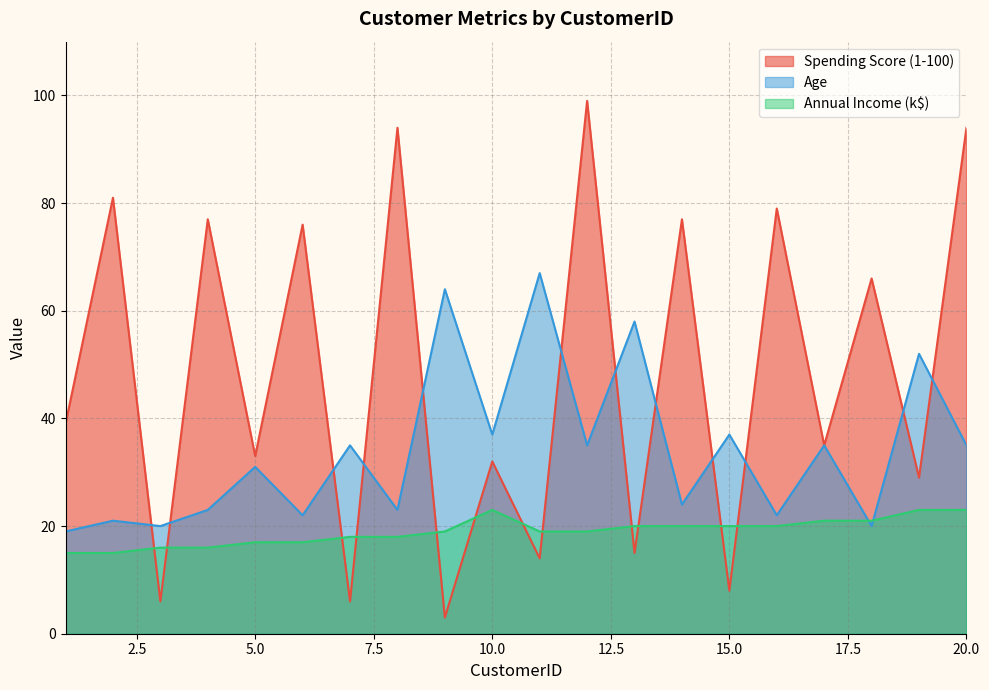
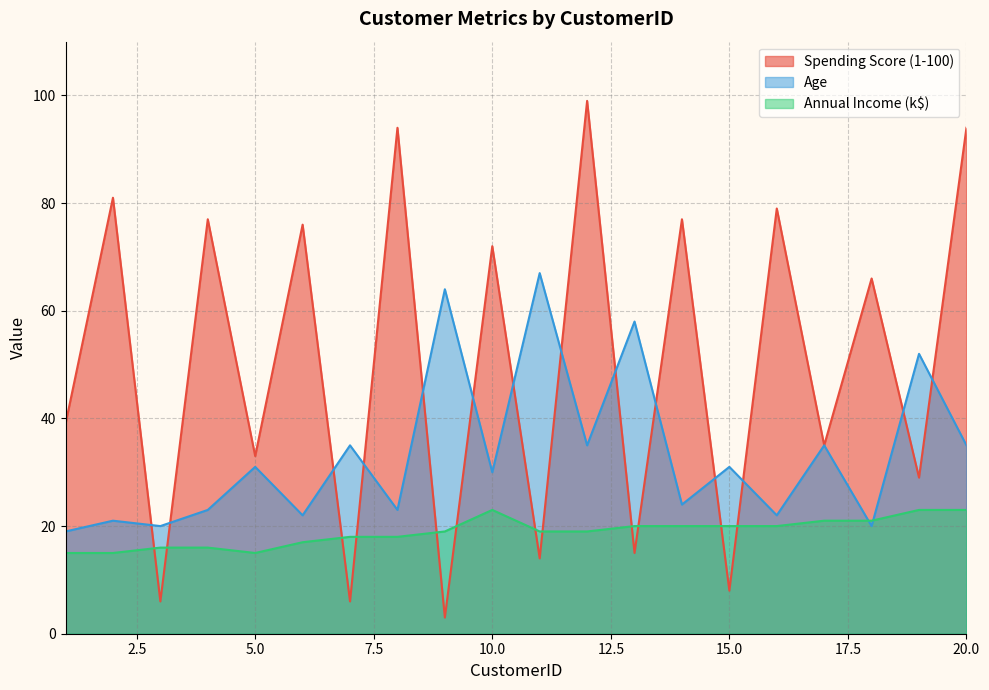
Annual Income (k$), 5.0: 17 -> 15
Spending Score (1-100), 10.0: 32 -> 72
Age, 10.0: 37 -> 30
Age, 15.0: 37 -> 31
